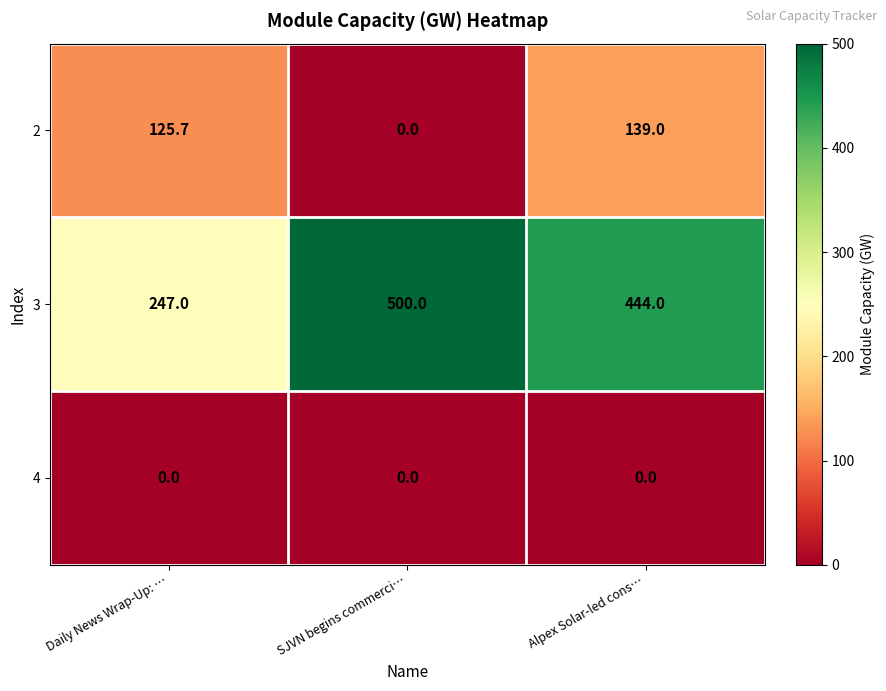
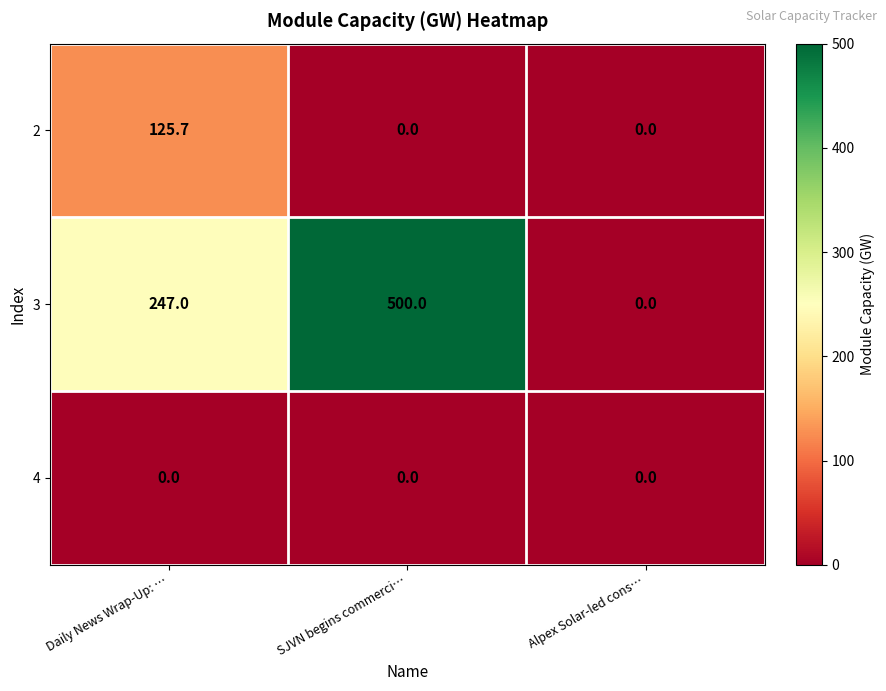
2, Alpex Solar-led cons…: 139.0 -> 0.0
3, Alpex Solar-led cons…: 444.0 -> 0.0
